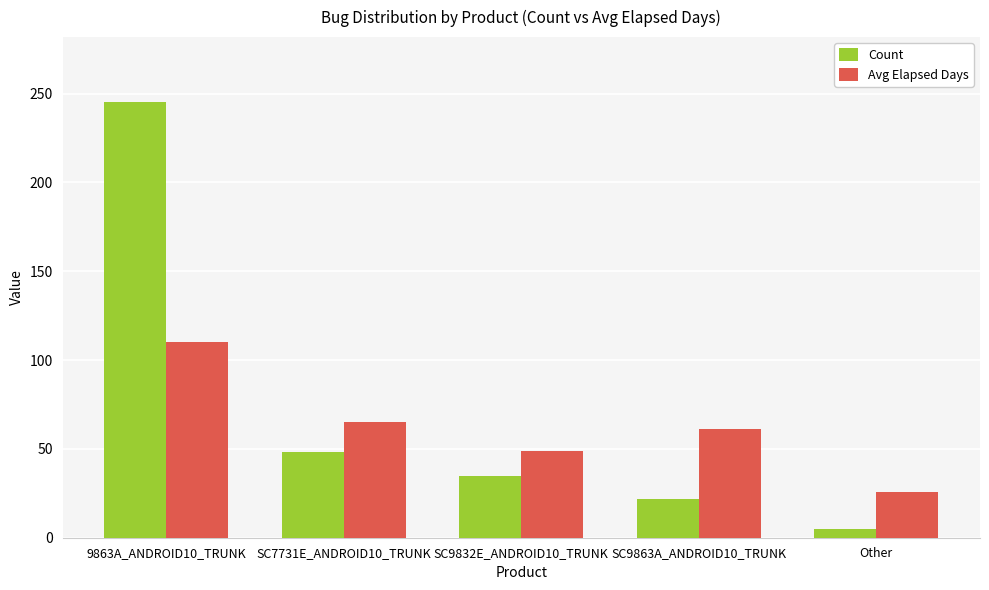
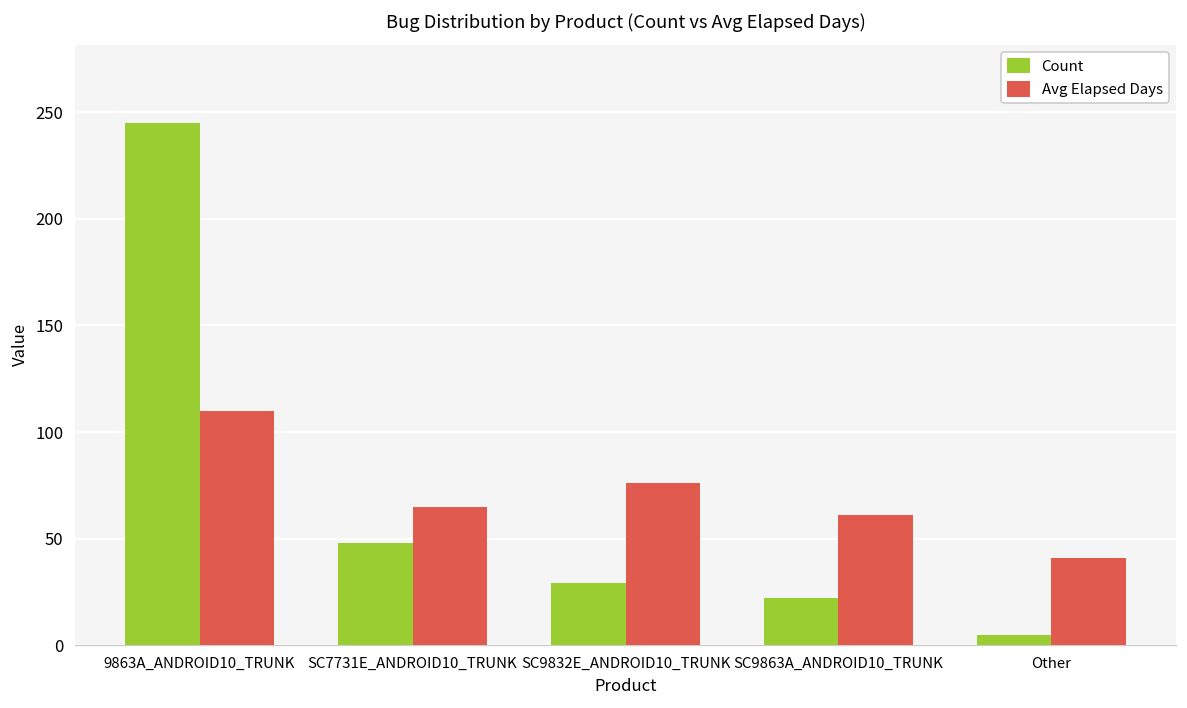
Count, SC9832E_ANDROID10_TRUNK: 35 -> 29
Avg Elapsed Days, SC9832E_ANDROID10_TRUNK: 49 -> 76
Avg Elapsed Days, Other: 26 -> 41
